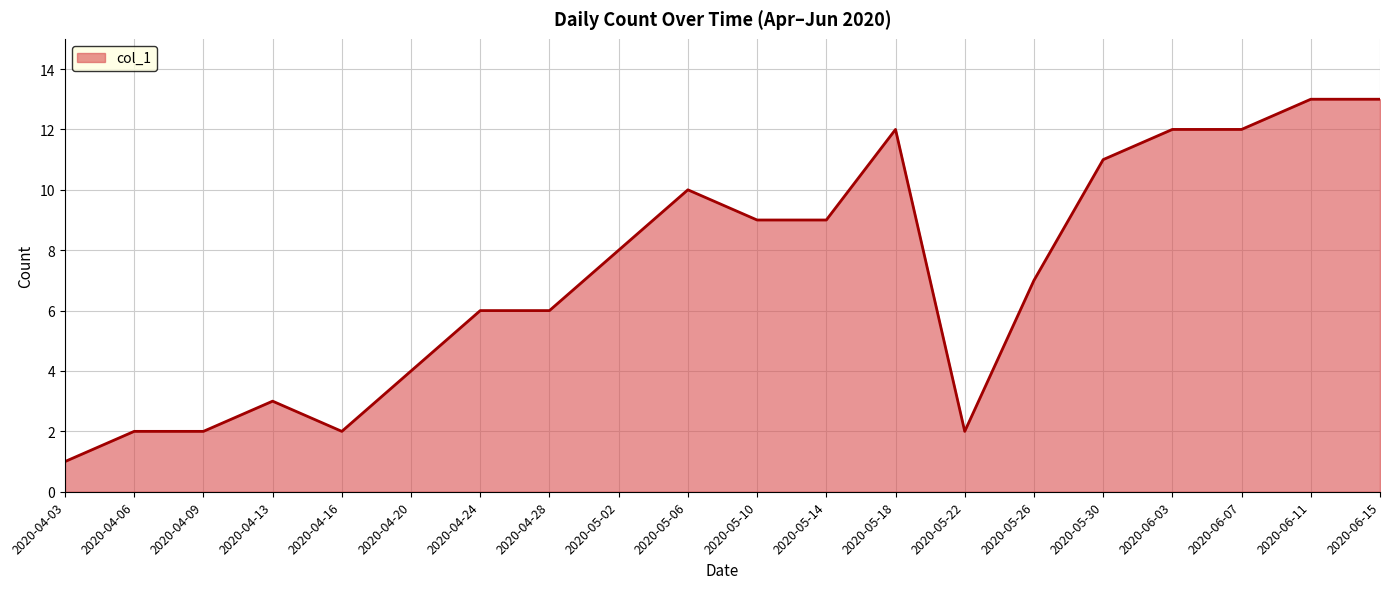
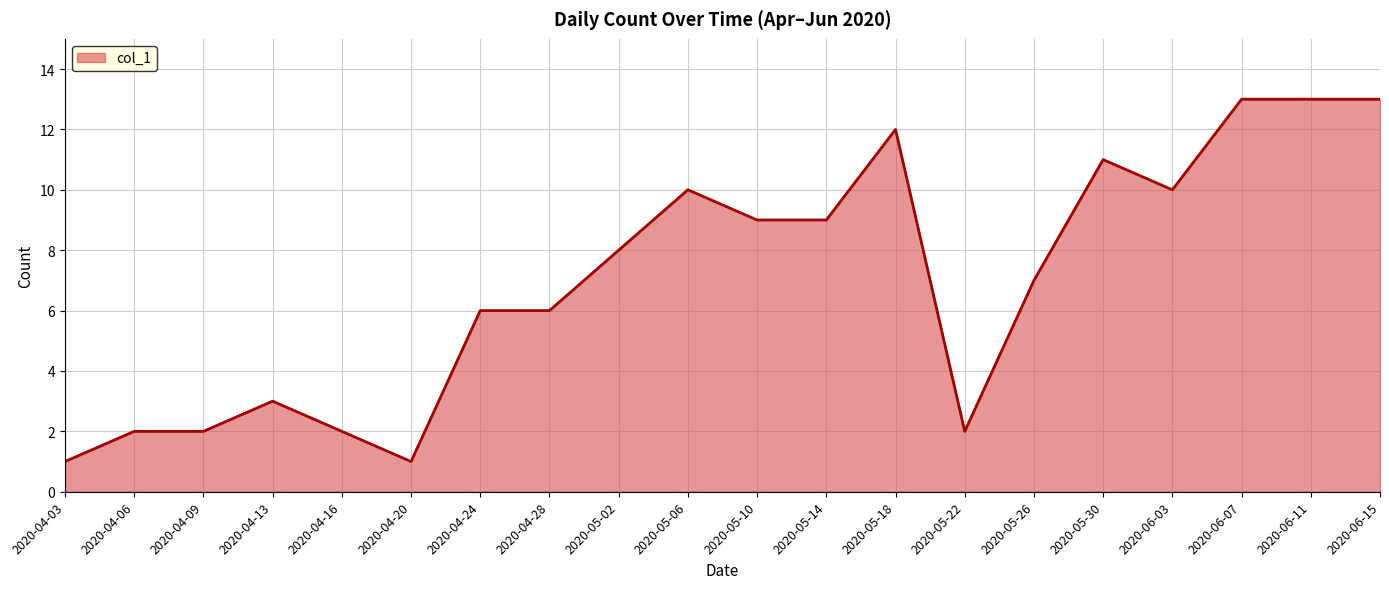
2020-04-20: 4 -> 1
2020-06-03: 12 -> 10
2020-06-07: 12 -> 13
